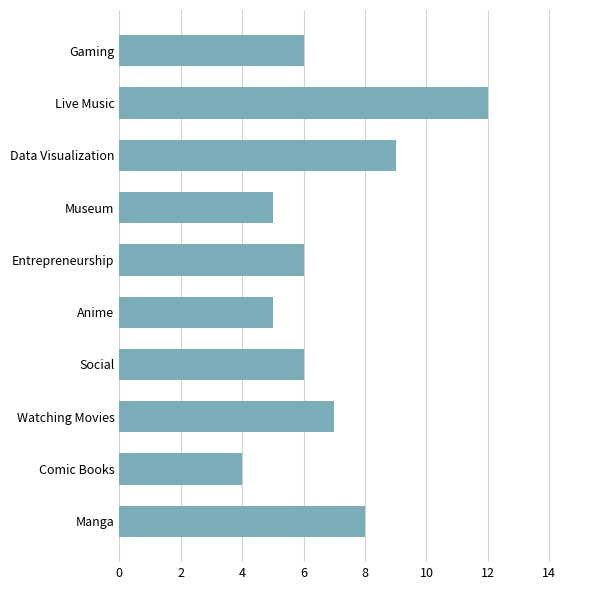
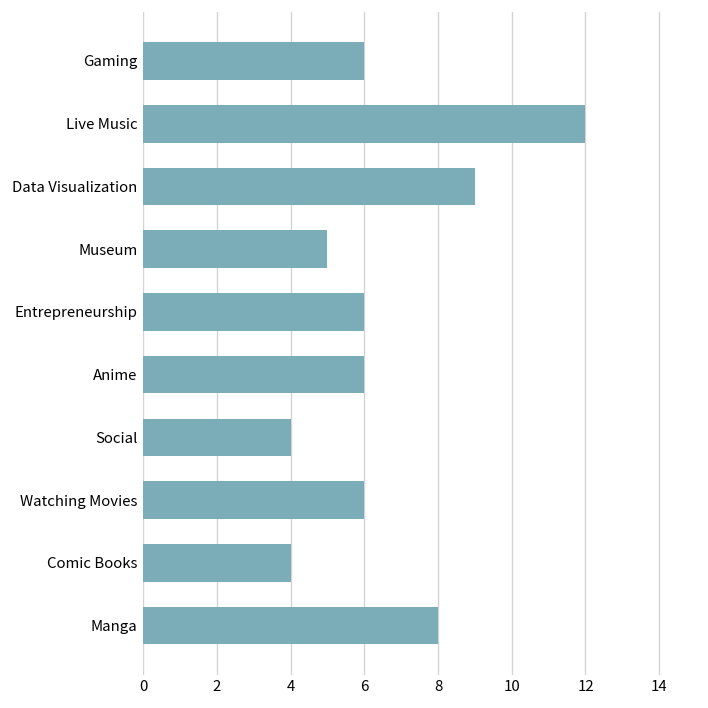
Anime: 5 -> 6
Social: 6 -> 4
Watching Movies: 7 -> 6
